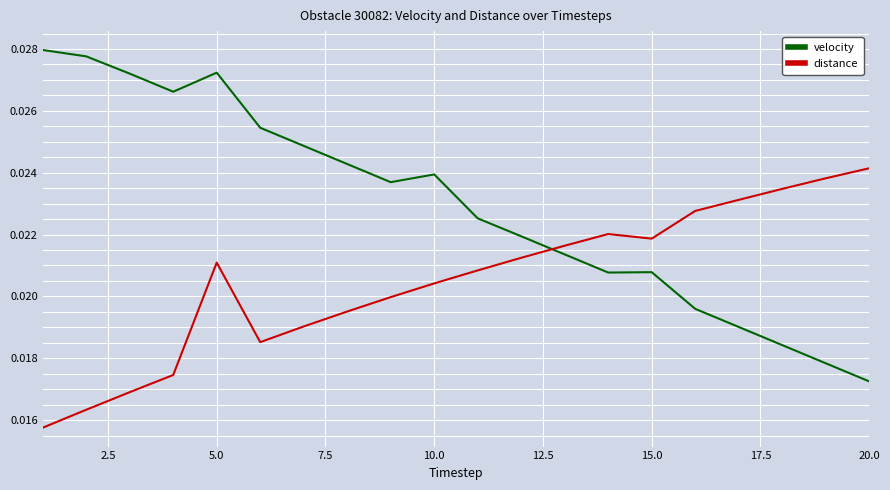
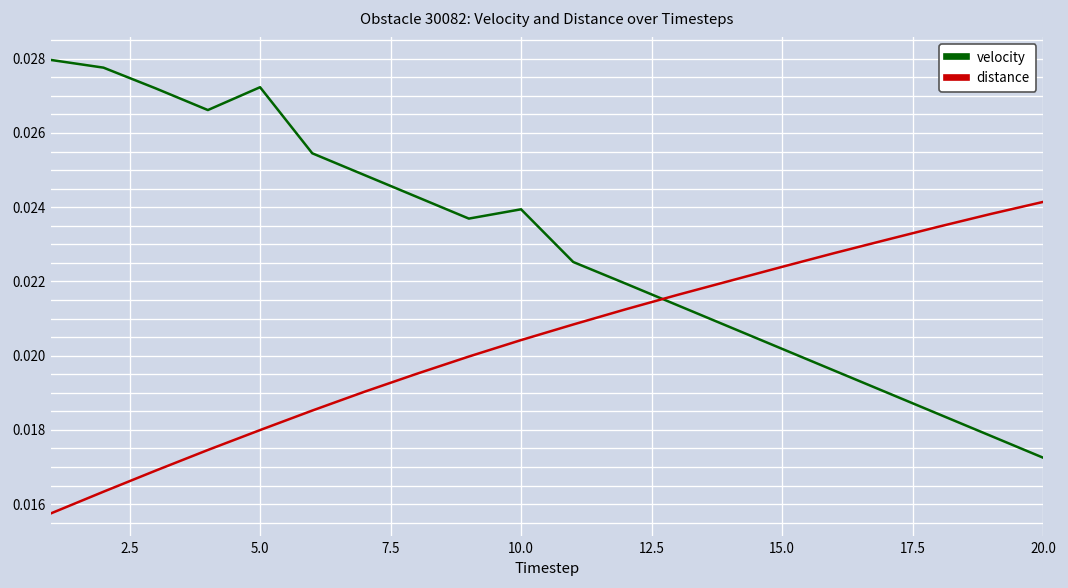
distance, 5.0: 0.0211 -> 0.0180
velocity, 15.0: 0.0208 -> 0.0202
distance, 15.0: 0.0219 -> 0.0224
